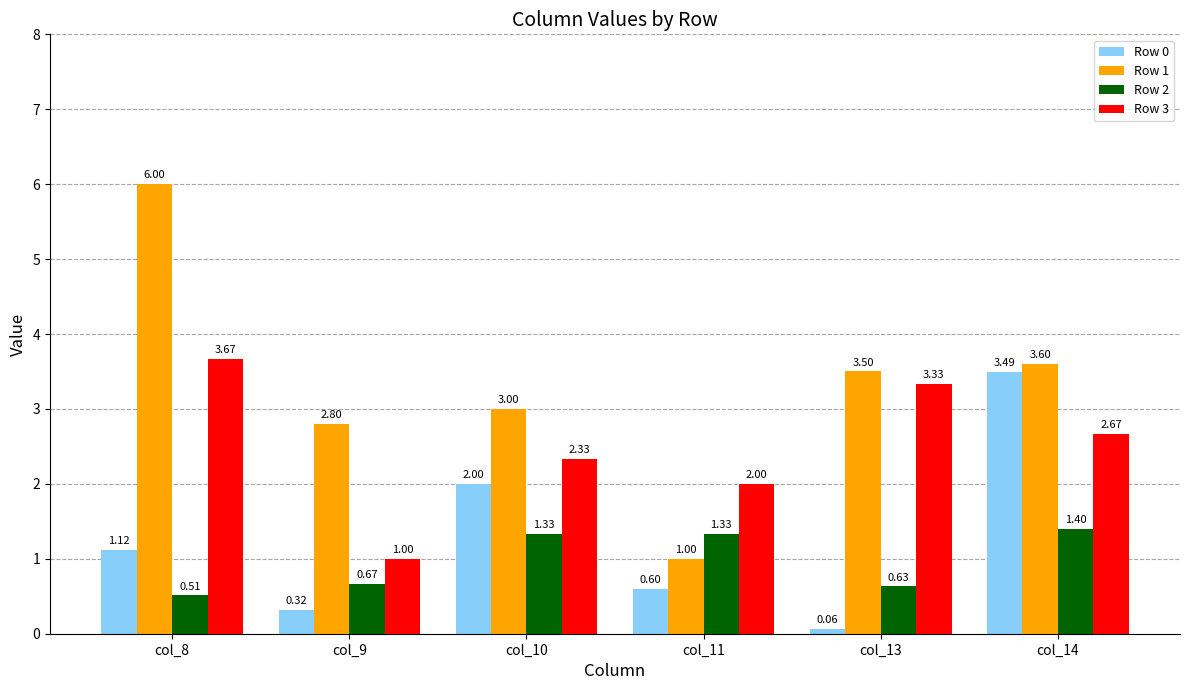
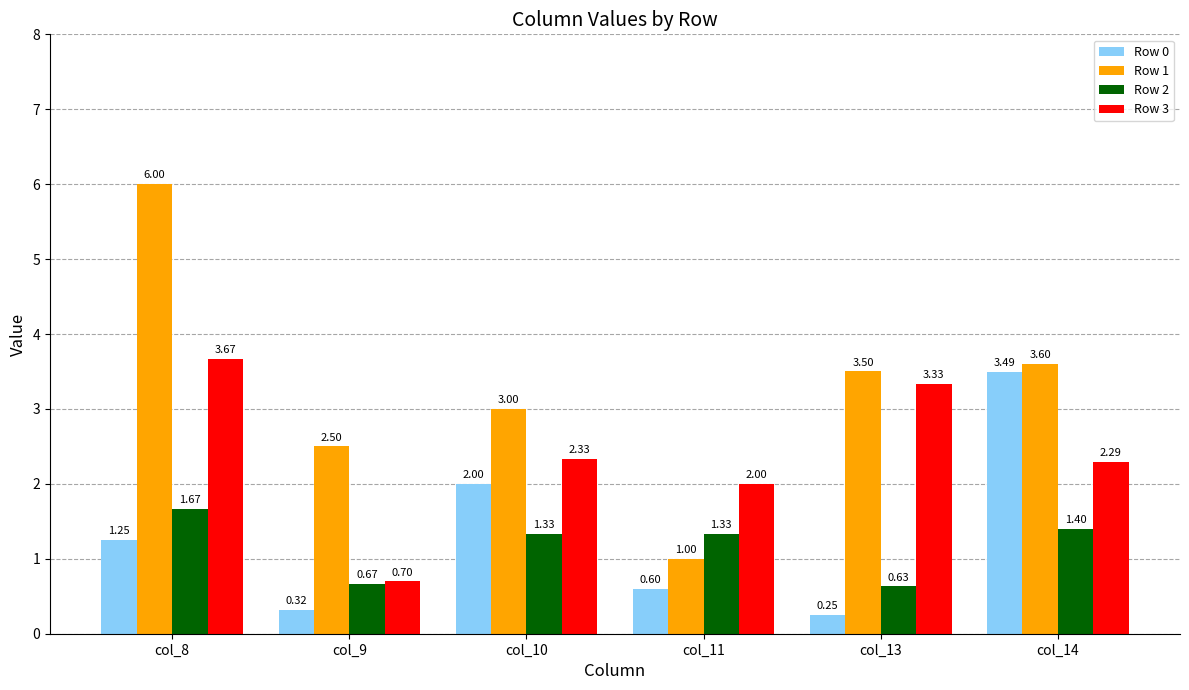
Row 0, col_8: 1.12 -> 1.25
Row 2, col_8: 0.51 -> 1.67
Row 1, col_9: 2.80 -> 2.50
Row 3, col_9: 1.00 -> 0.70
Row 0, col_13: 0.06 -> 0.25
Row 3, col_14: 2.67 -> 2.29
